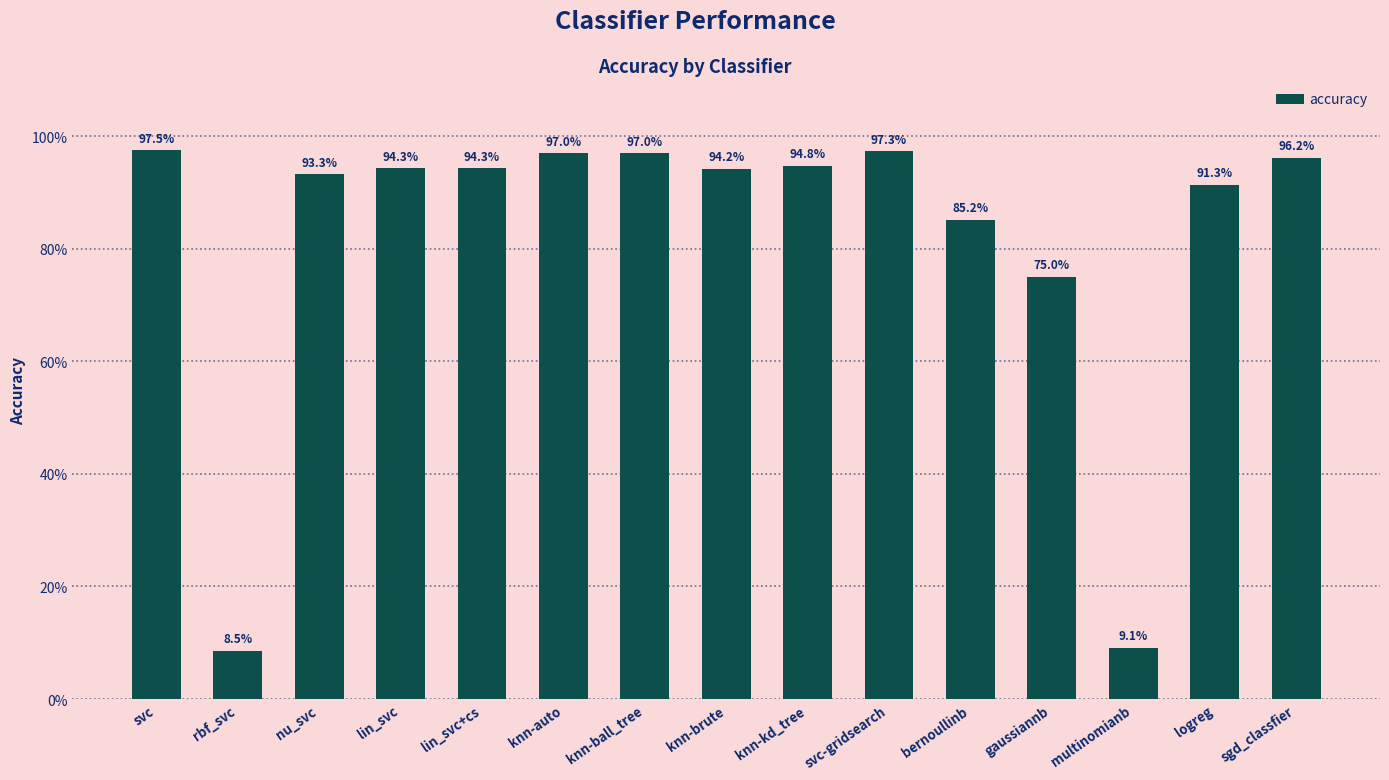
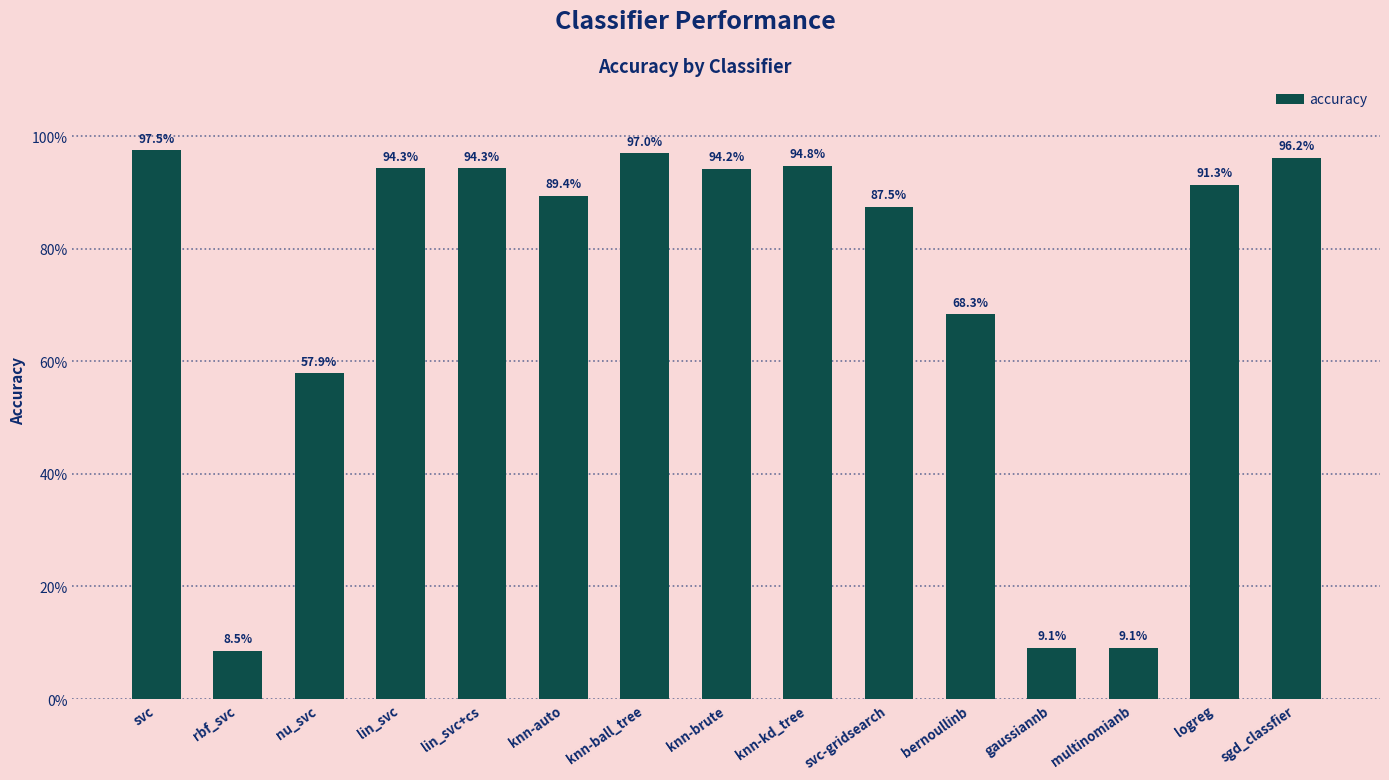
nu_svc: 93.3% -> 57.9%
knn-auto: 97.0% -> 89.4%
svc-gridsearch: 97.3% -> 87.5%
bernoullinb: 85.2% -> 68.3%
gaussiannb: 75.0% -> 9.1%
